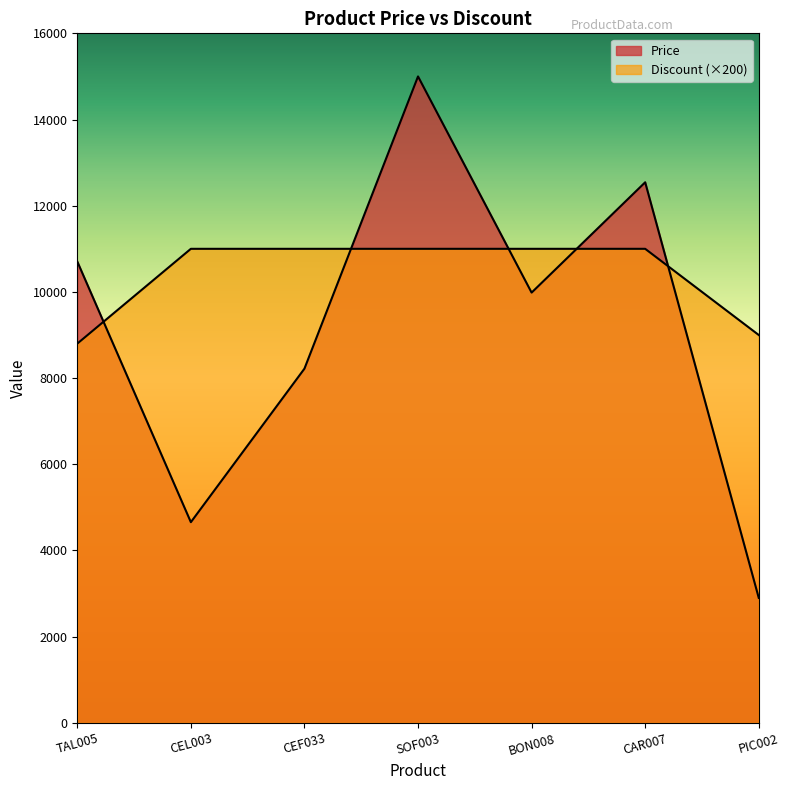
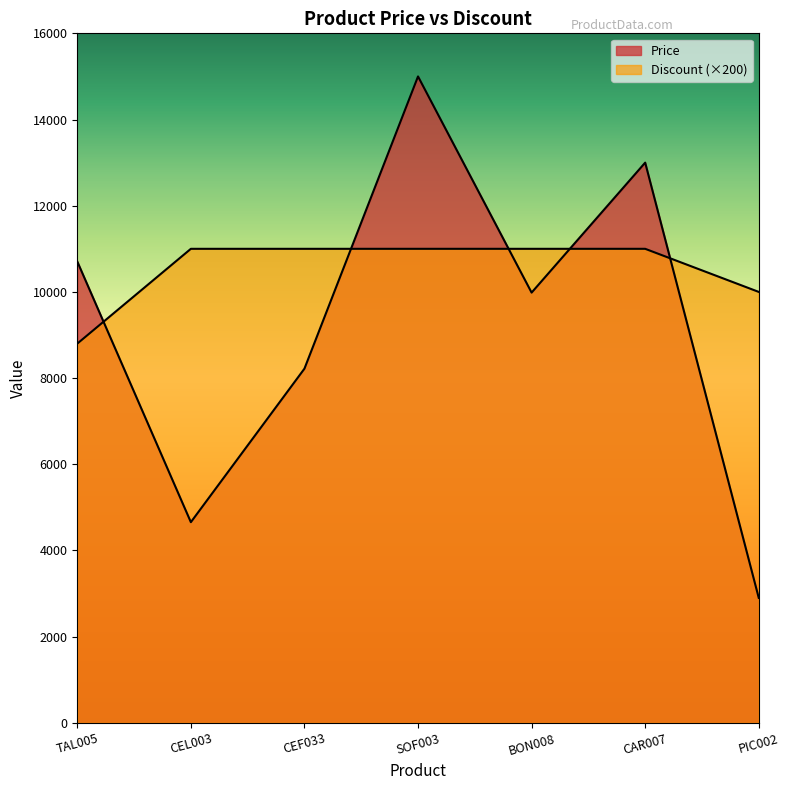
Price, CAR007: 12500 -> 13000
Discount (×200), PIC002: 9000 -> 10000
